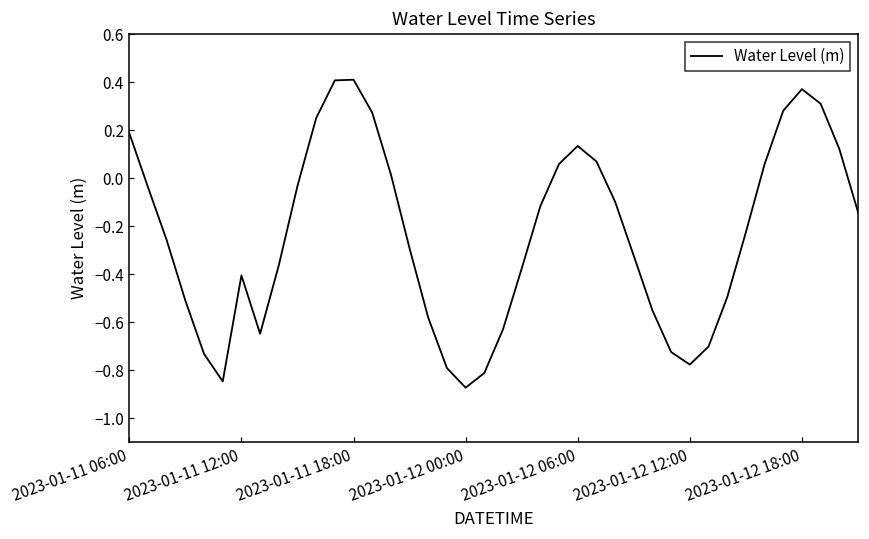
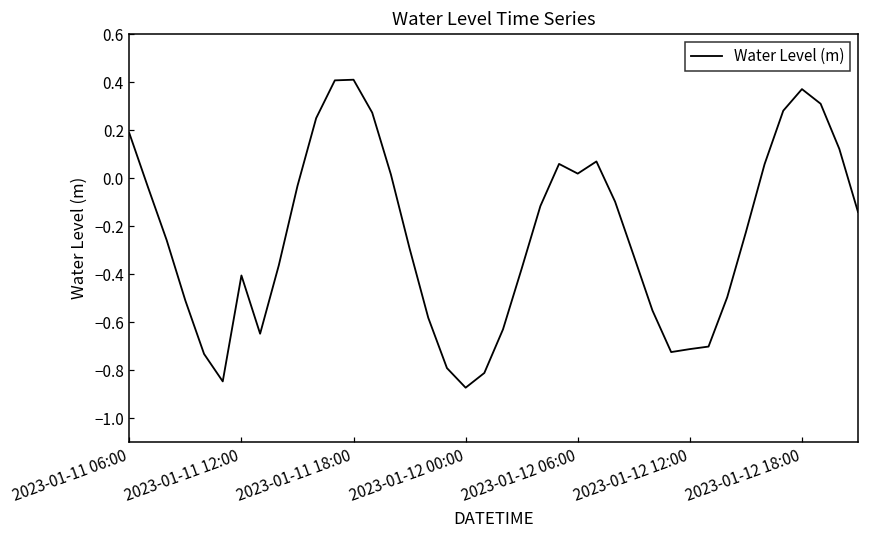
2023-01-12 06:00: 0.14 -> 0.02
2023-01-12 12:00: -0.78 -> -0.71
